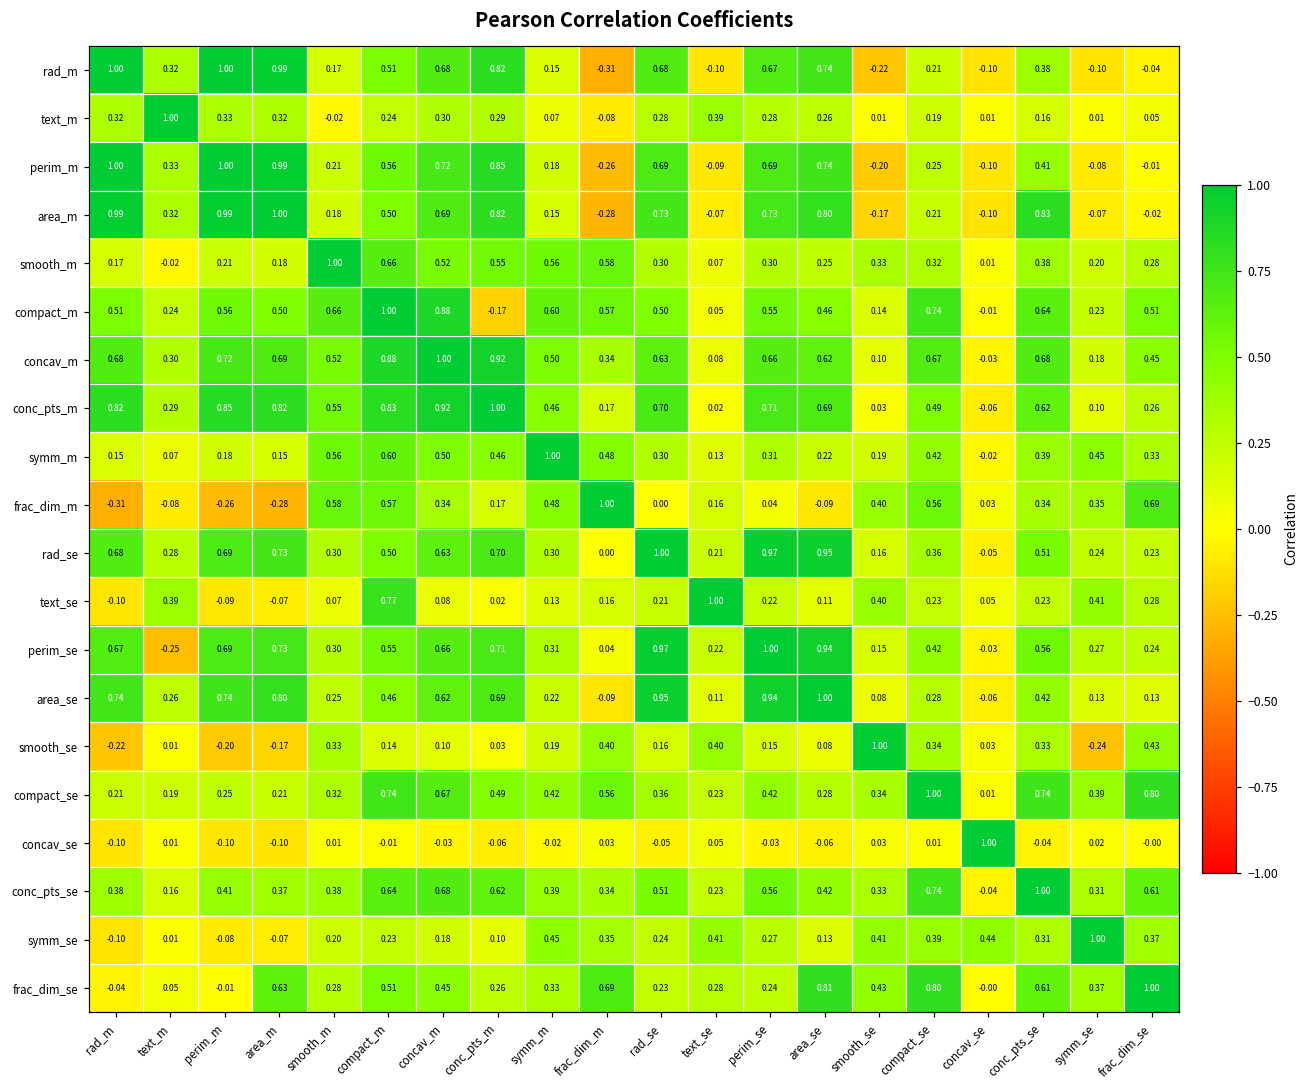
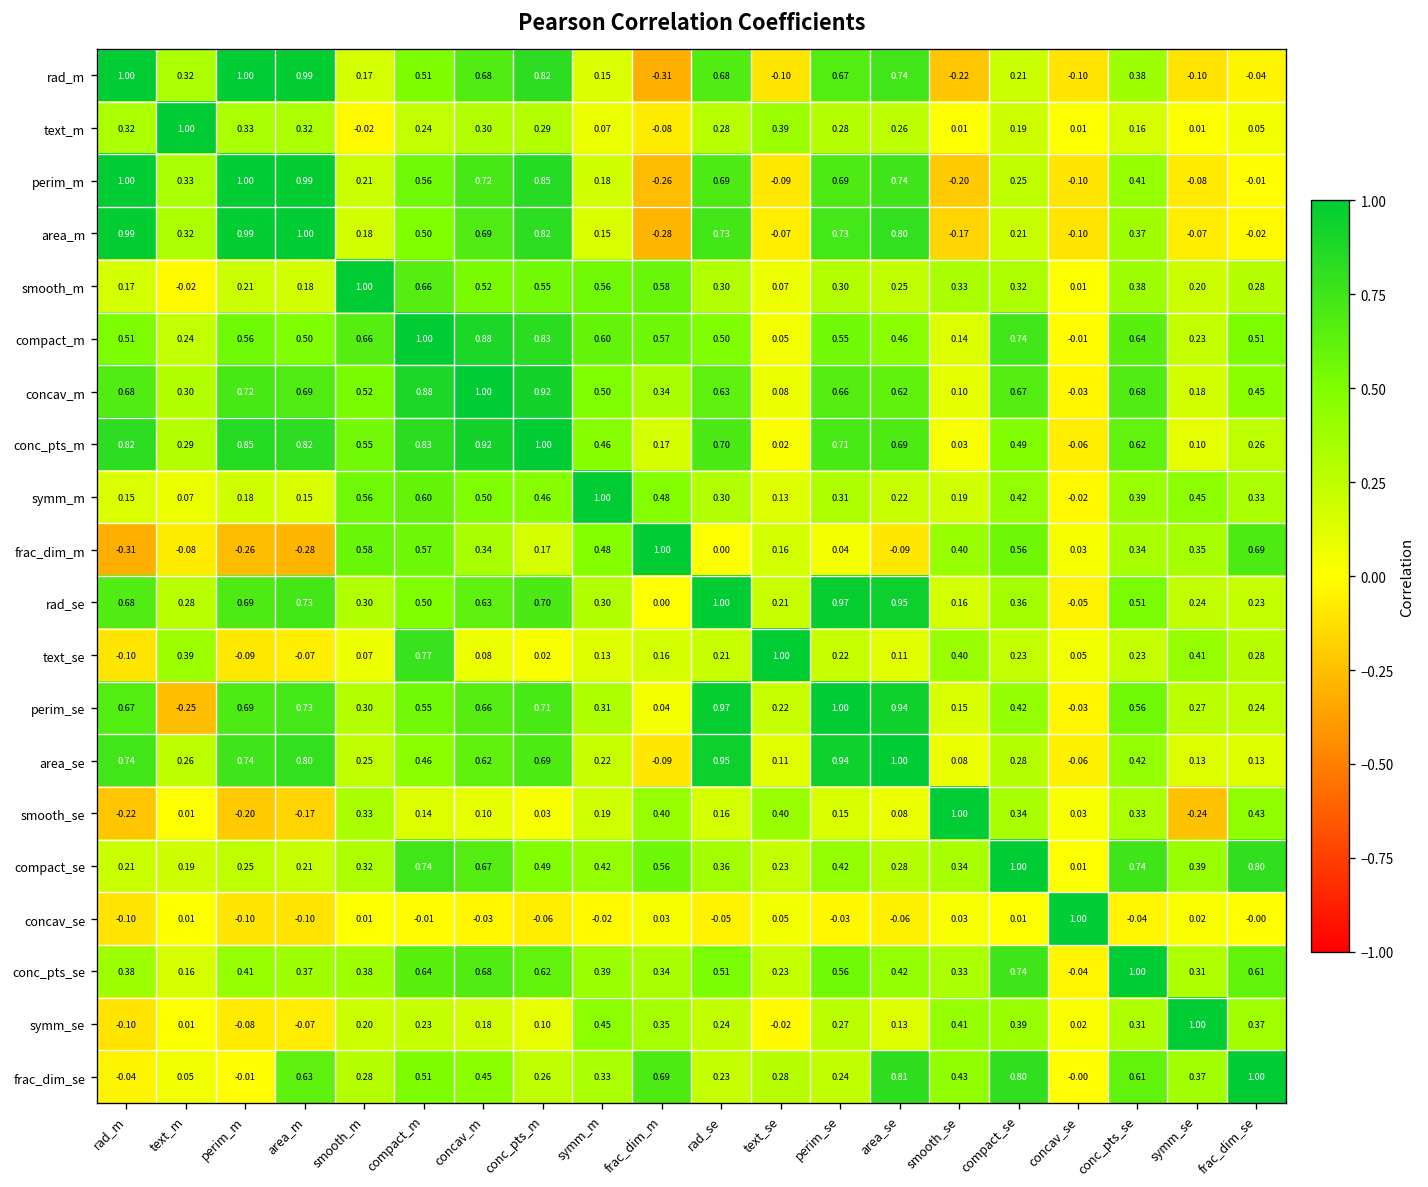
area_m, conc_pts_se: 0.83 -> 0.37
compact_m, conc_pts_m: -0.17 -> 0.83
symm_se, text_se: 0.41 -> -0.02
symm_se, concav_se: 0.44 -> 0.02
